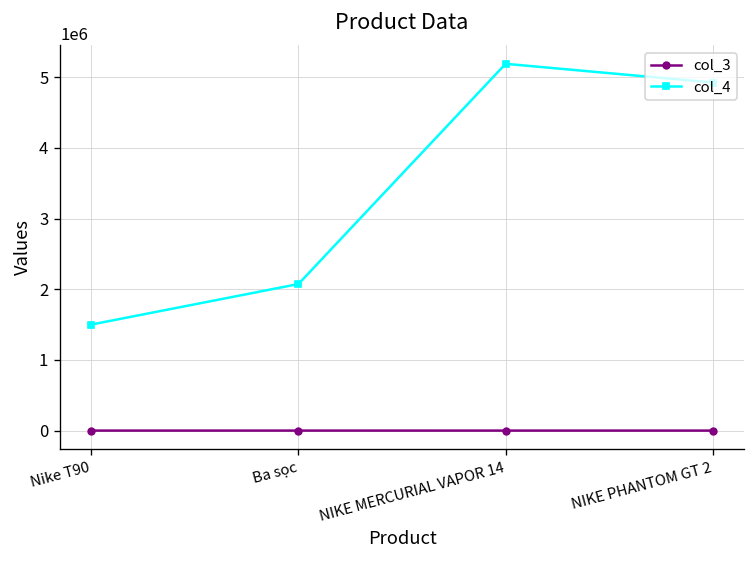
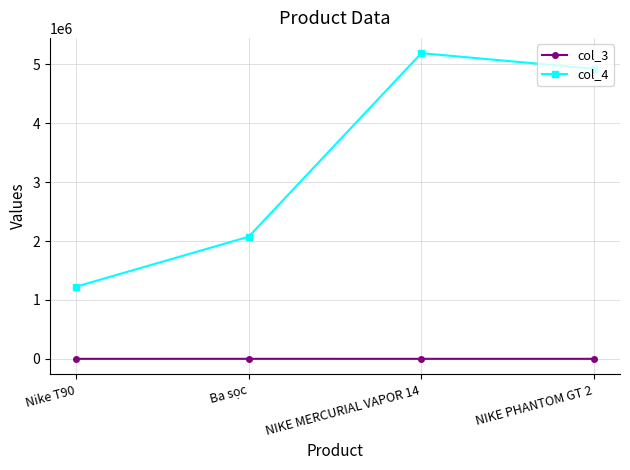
col_4, Nike T90: 1500000 -> 1200000
